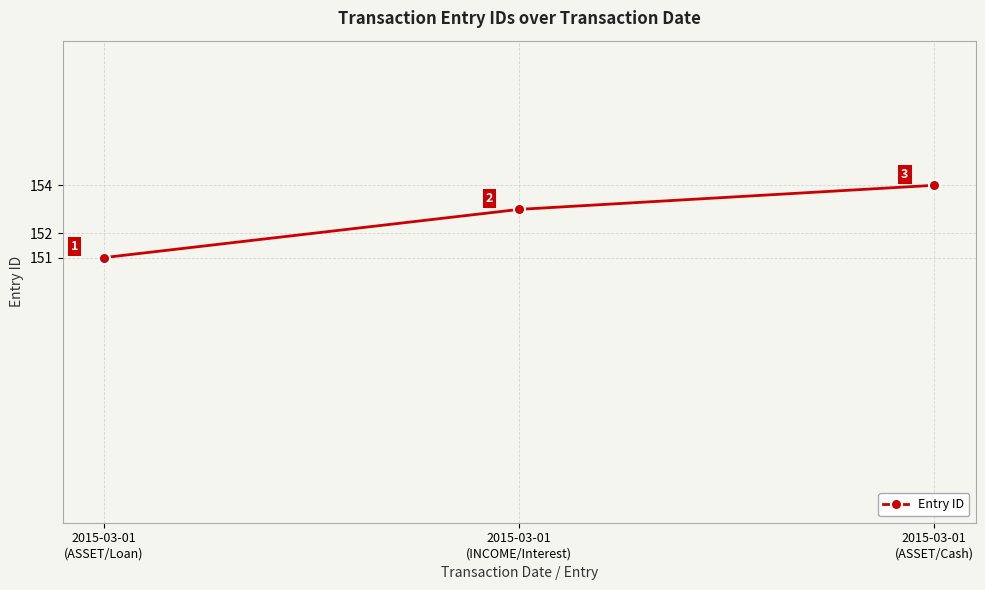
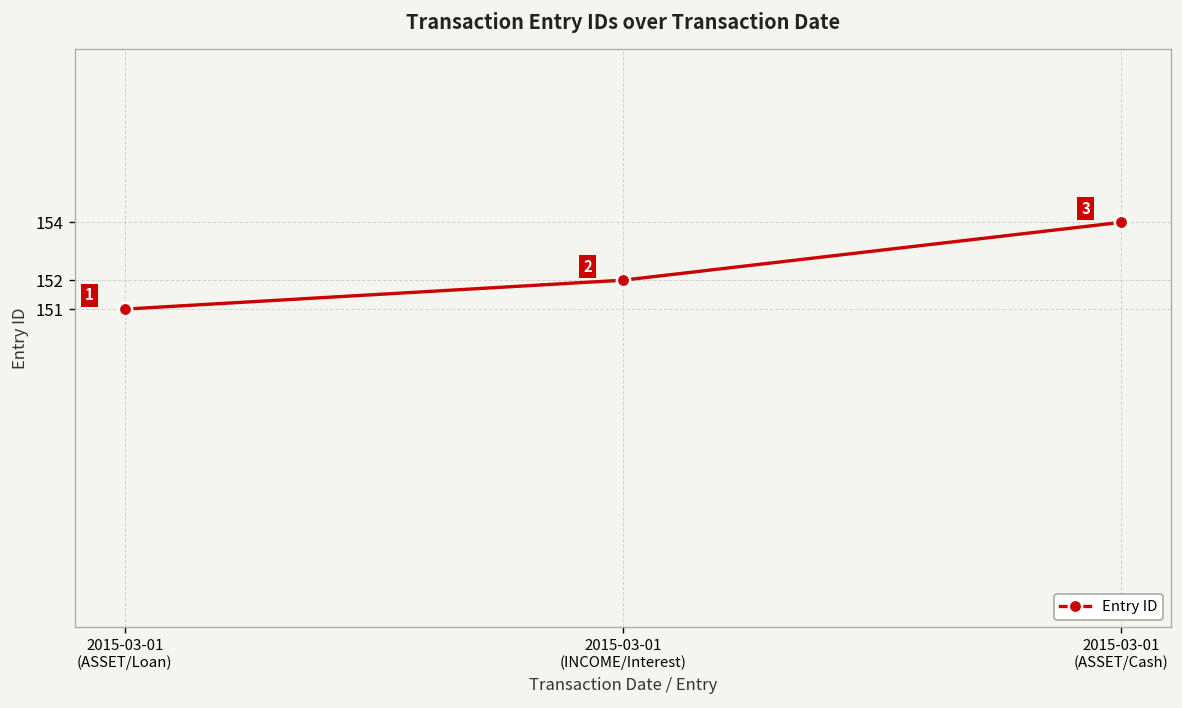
2015-03-01 (INCOME/Interest): 153 -> 152
